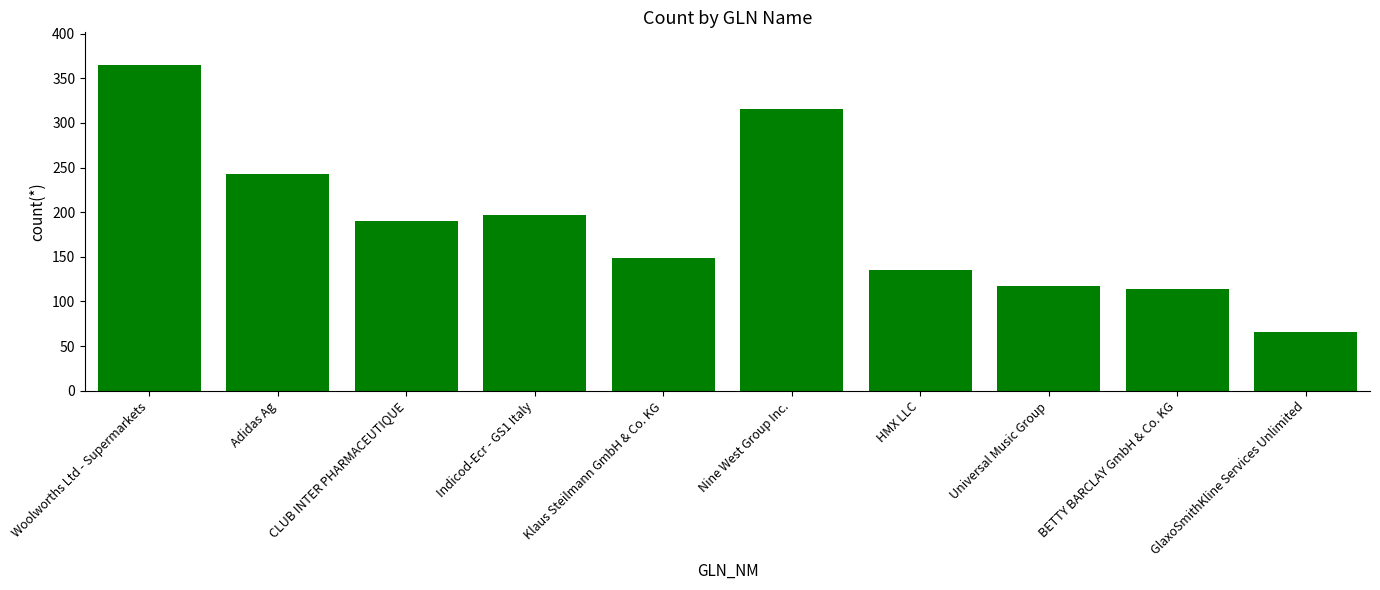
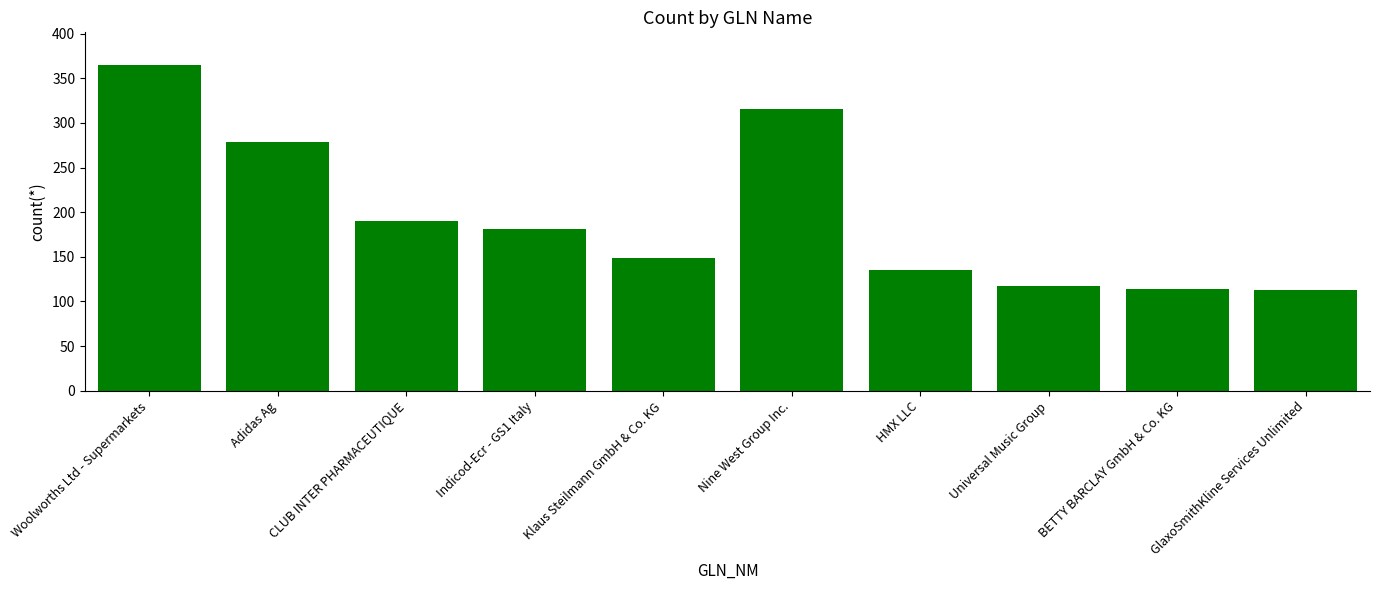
Adidas Ag: 240 -> 280
Indicod-Ecr - GS1 Italy: 200 -> 180
GlaxoSmithKline Services Unlimited: 70 -> 110
